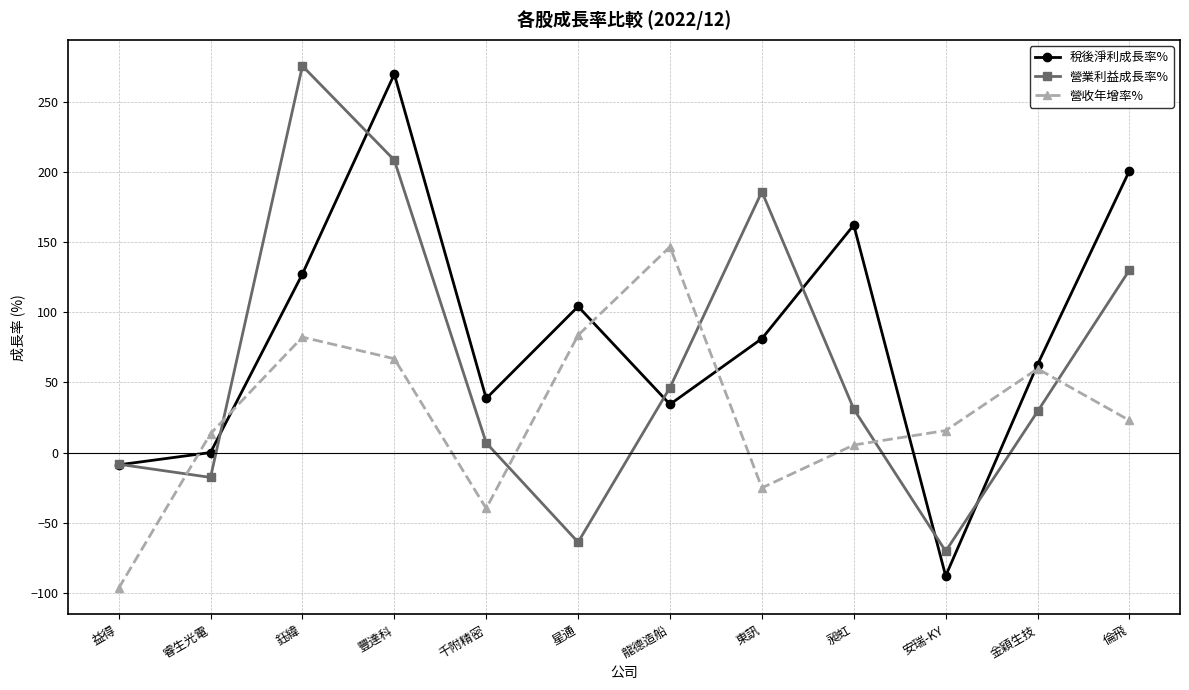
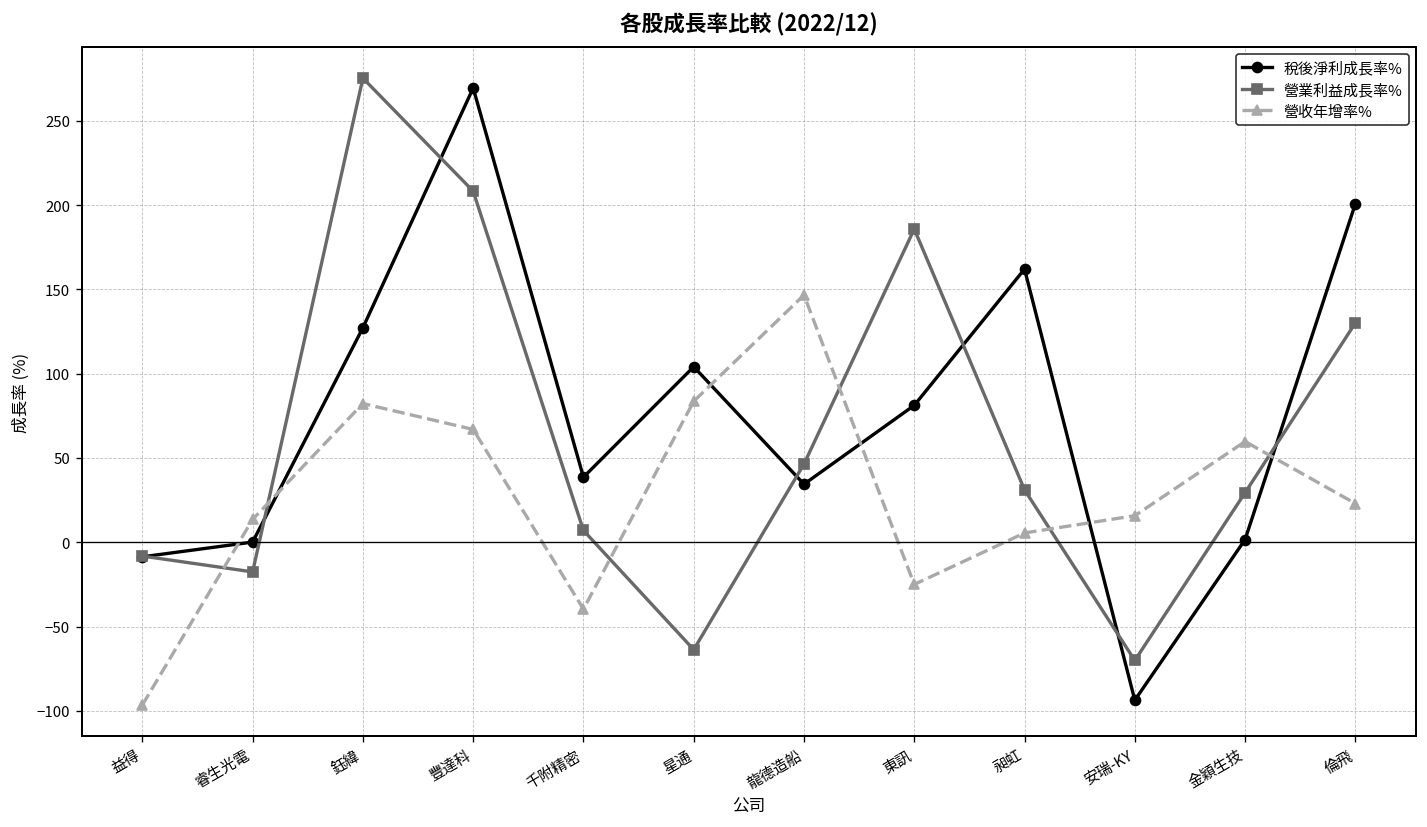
稅後淨利成長率%, 安瑞-KY: -88 -> -94
稅後淨利成長率%, 金穎生技: 63 -> 2
